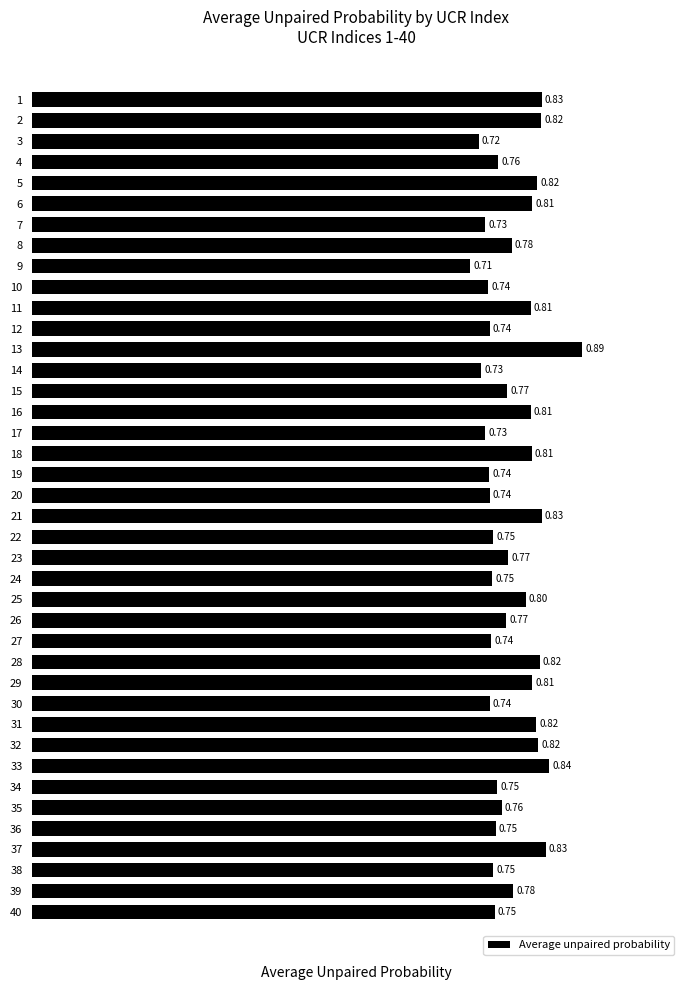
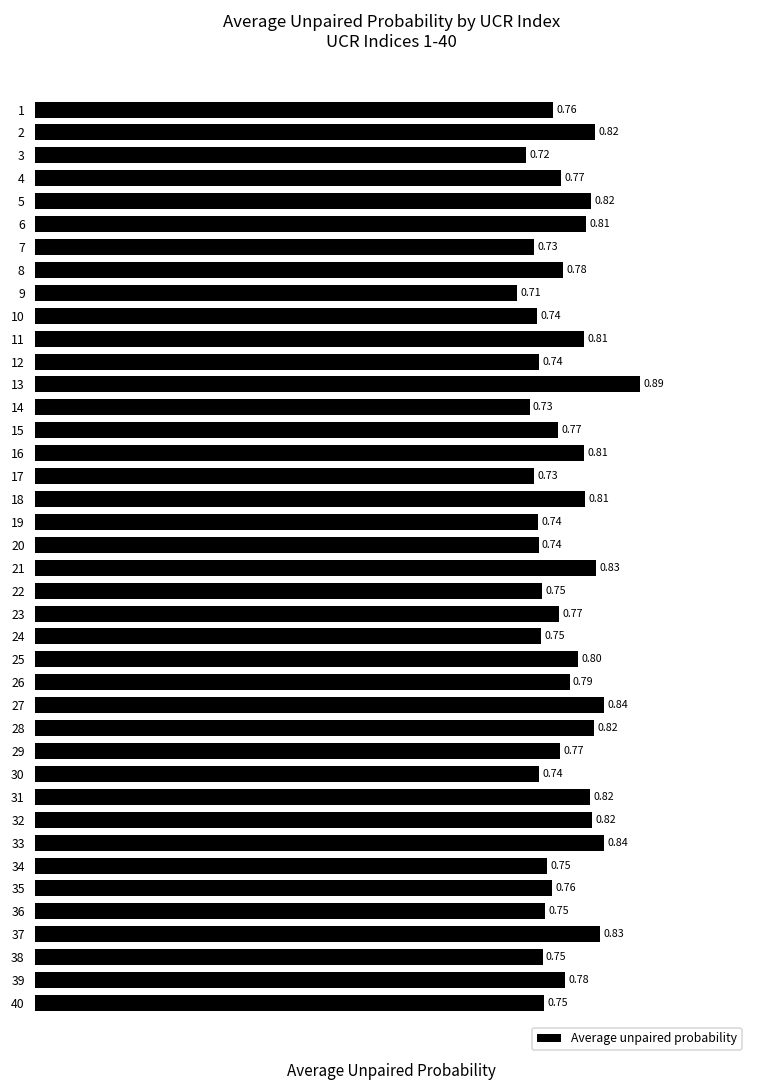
1: 0.83 -> 0.76
4: 0.76 -> 0.77
26: 0.77 -> 0.79
27: 0.74 -> 0.84
29: 0.81 -> 0.77
